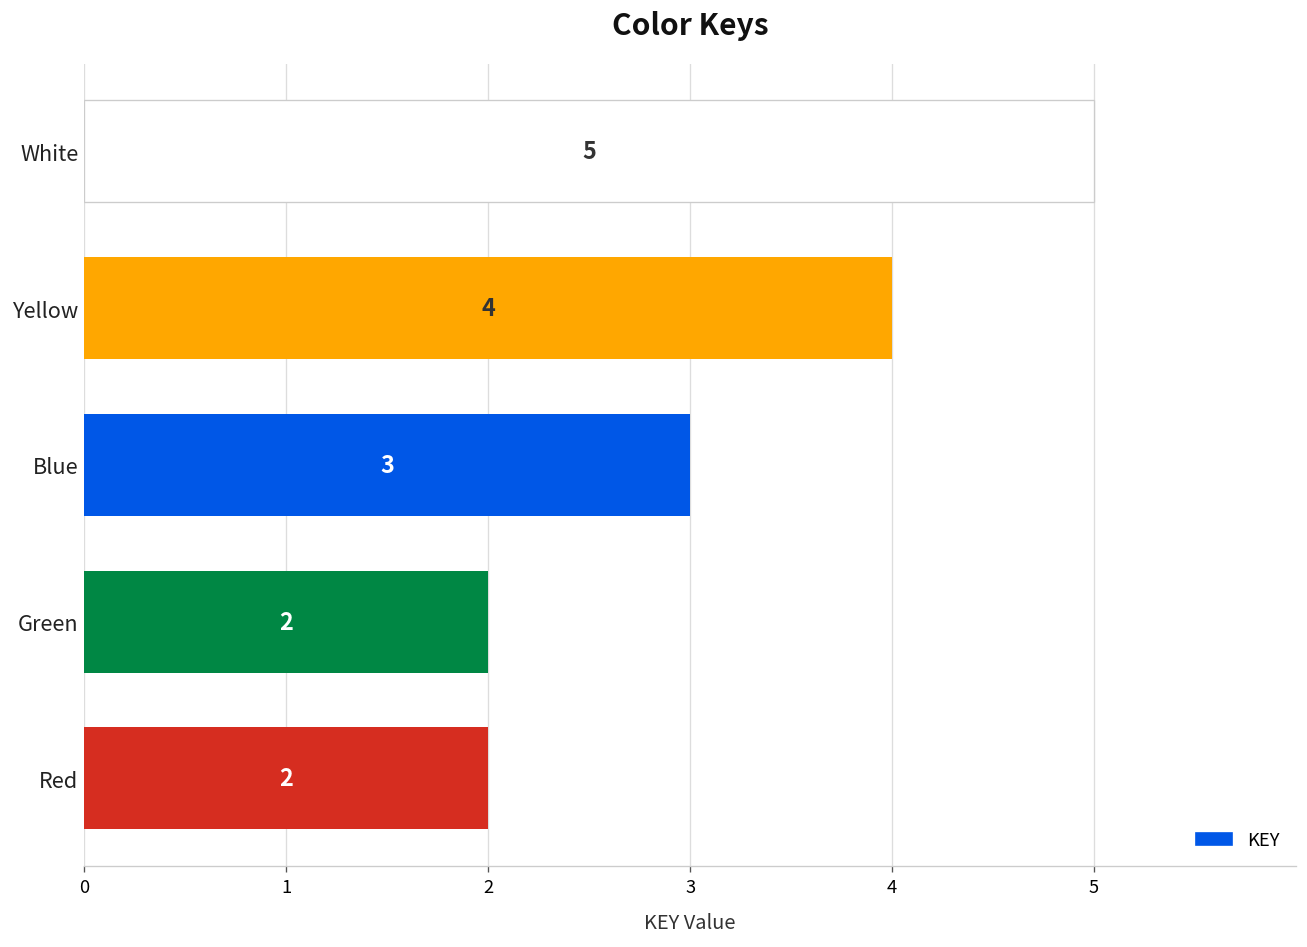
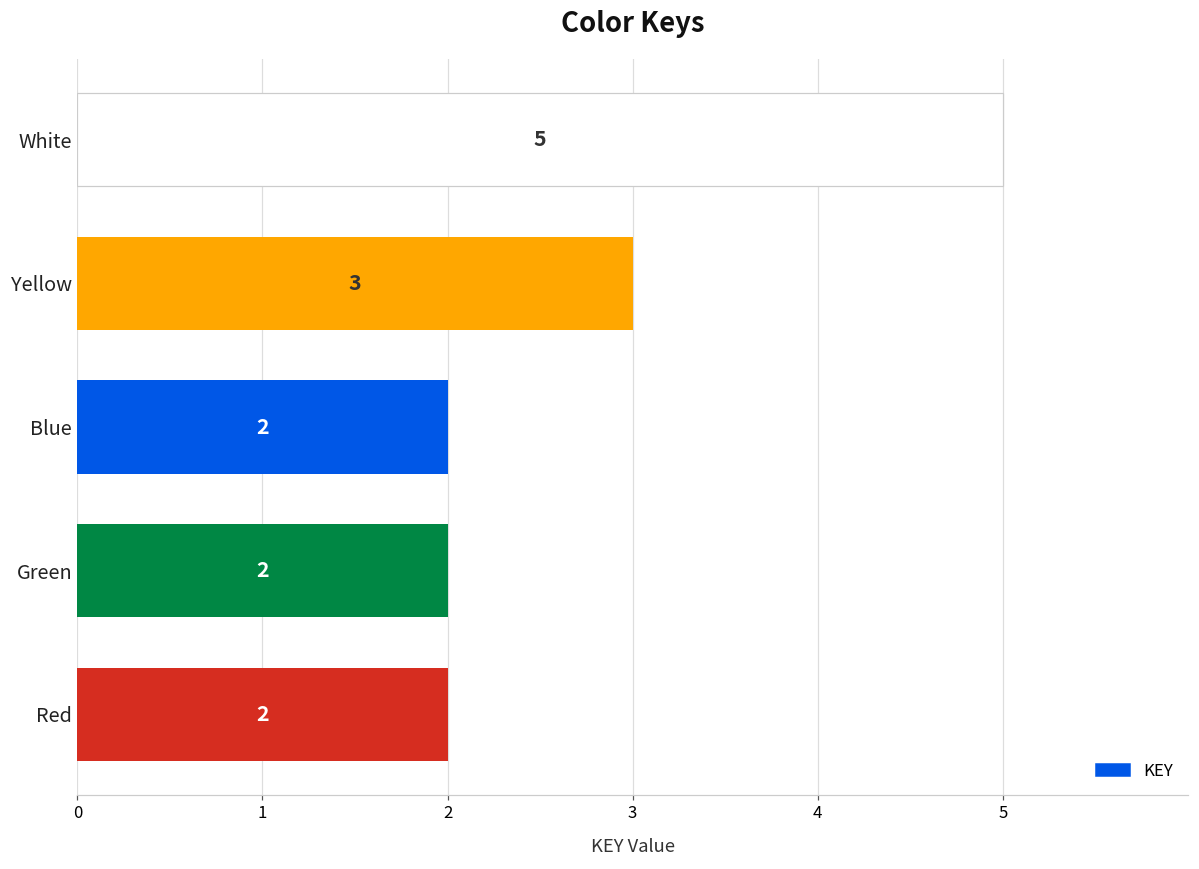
Yellow: 4 -> 3
Blue: 3 -> 2
